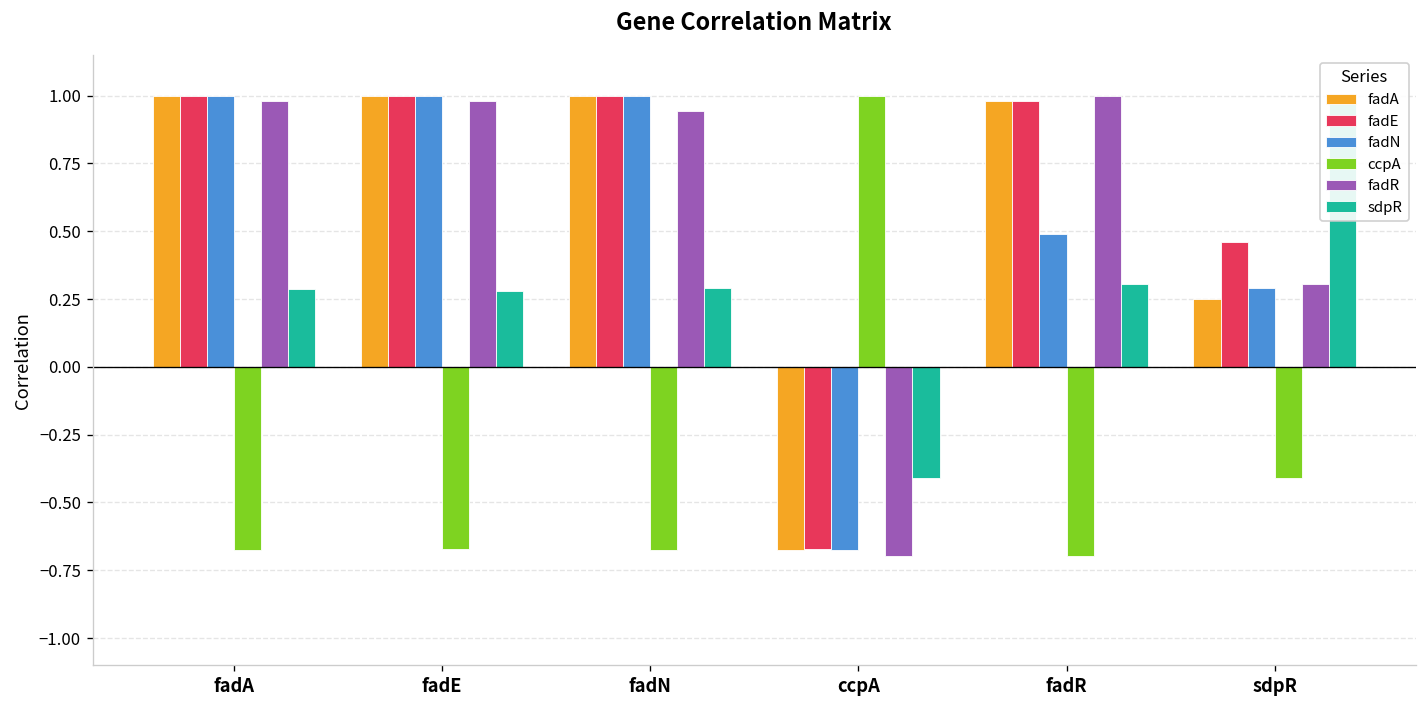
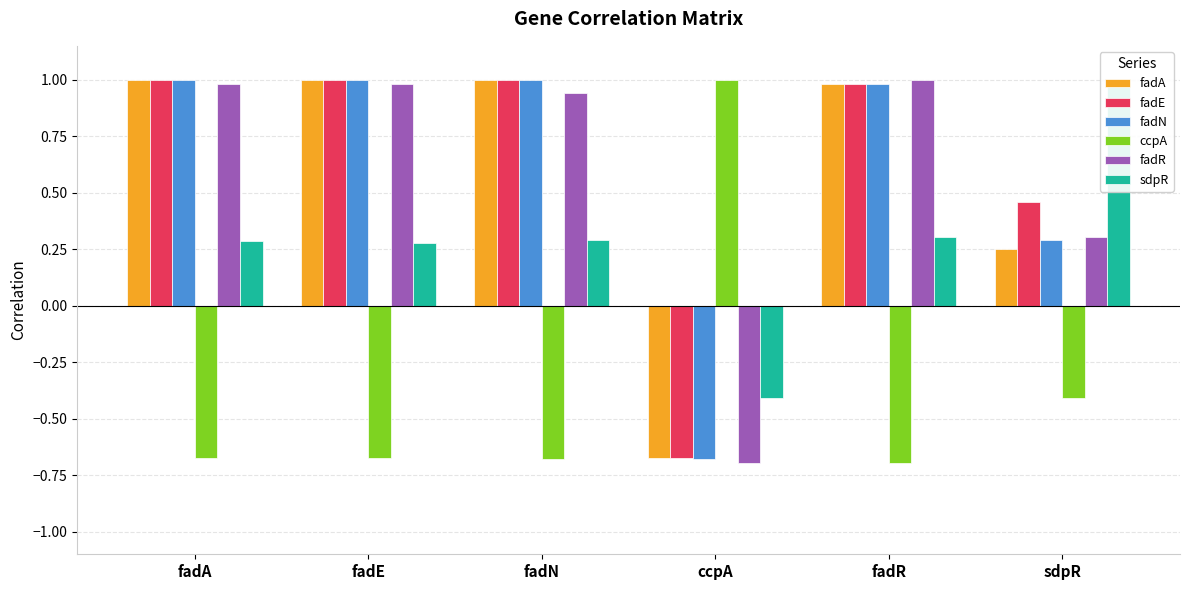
fadN, fadR: 0.49 -> 0.98
